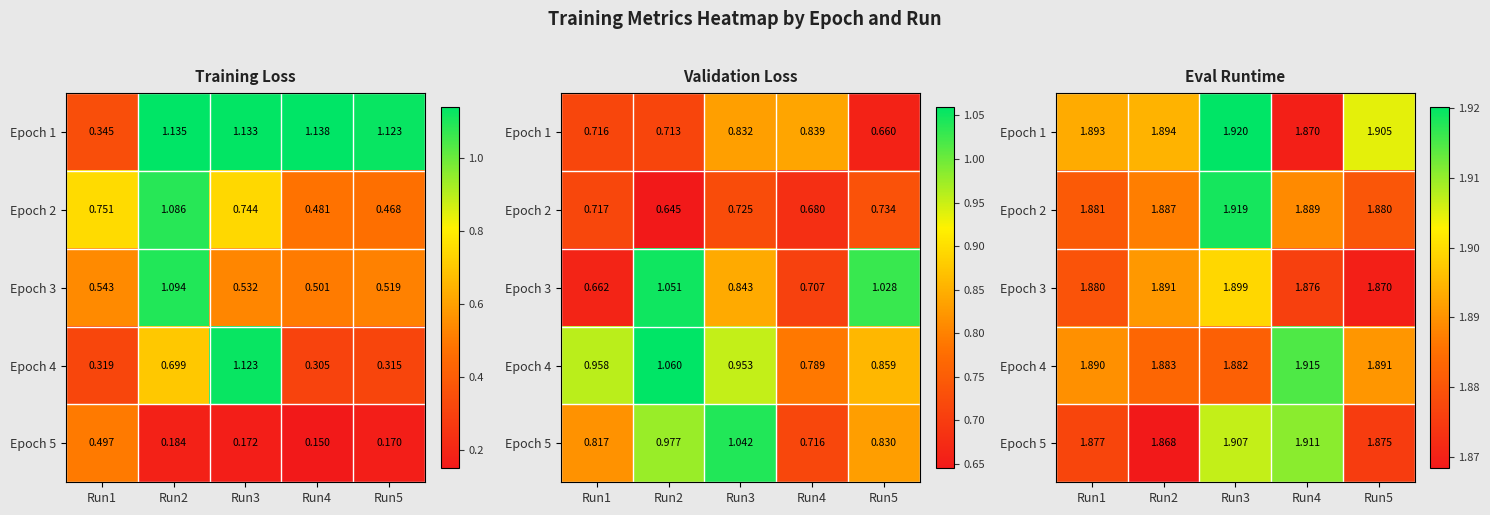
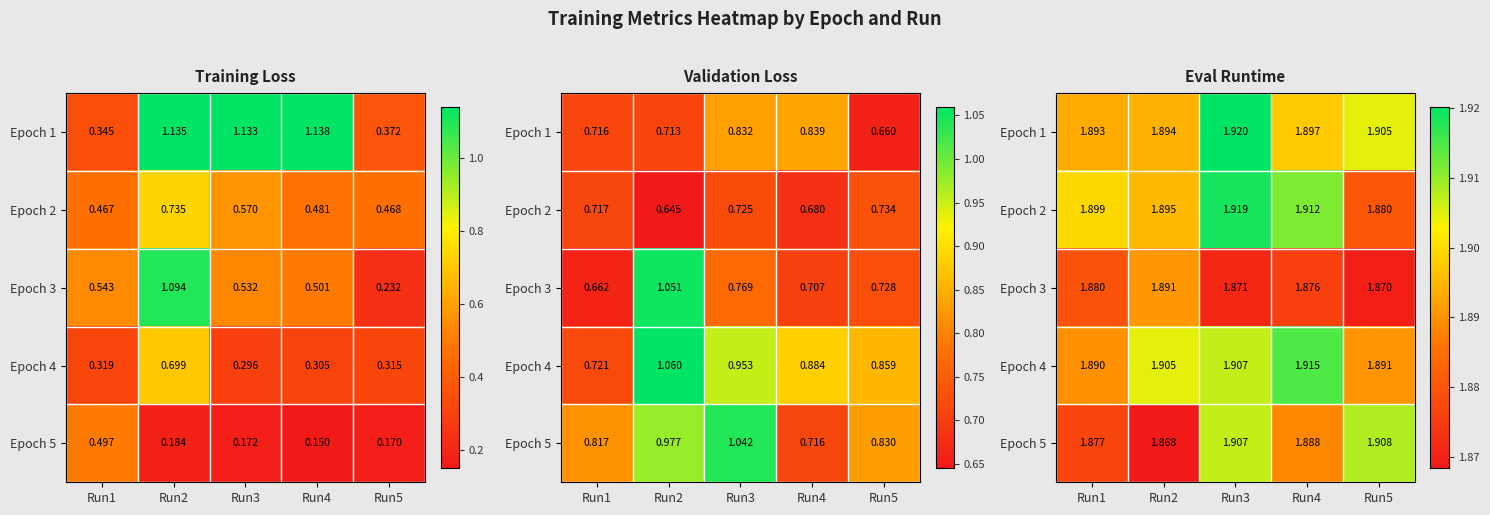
Training Loss, Epoch 1, Run5: 1.123 -> 0.372
Training Loss, Epoch 2, Run1: 0.751 -> 0.467
Training Loss, Epoch 2, Run2: 1.086 -> 0.735
Training Loss, Epoch 2, Run3: 0.744 -> 0.570
Training Loss, Epoch 3, Run5: 0.519 -> 0.232
Training Loss, Epoch 4, Run3: 1.123 -> 0.296
Validation Loss, Epoch 3, Run3: 0.843 -> 0.769
Validation Loss, Epoch 3, Run5: 1.028 -> 0.728
Validation Loss, Epoch 4, Run1: 0.958 -> 0.721
Validation Loss, Epoch 4, Run4: 0.789 -> 0.884
Eval Runtime, Epoch 1, Run4: 1.870 -> 1.897
Eval Runtime, Epoch 2, Run1: 1.881 -> 1.899
Eval Runtime, Epoch 2, Run2: 1.887 -> 1.895
Eval Runtime, Epoch 2, Run4: 1.889 -> 1.912
Eval Runtime, Epoch 3, Run3: 1.899 -> 1.871
Eval Runtime, Epoch 4, Run2: 1.883 -> 1.905
Eval Runtime, Epoch 4, Run3: 1.882 -> 1.907
Eval Runtime, Epoch 5, Run4: 1.911 -> 1.888
Eval Runtime, Epoch 5, Run5: 1.875 -> 1.908
